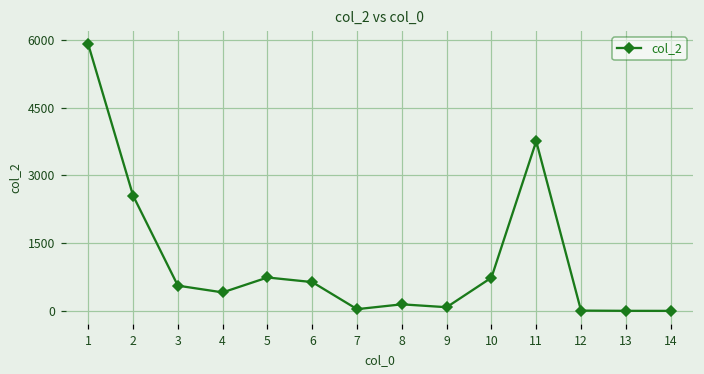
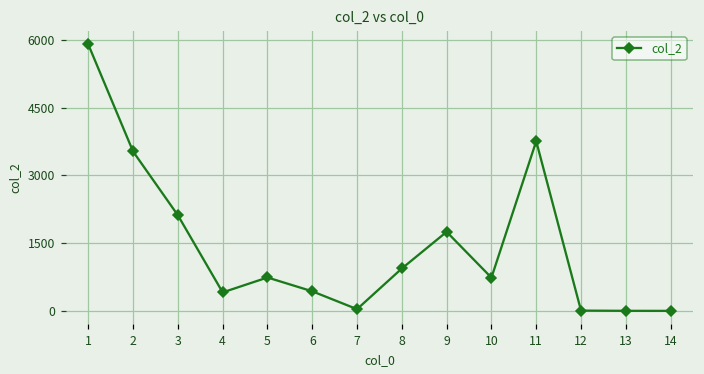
2: 2600 -> 3500
3: 600 -> 2100
6: 600 -> 400
8: 100 -> 900
9: 100 -> 1700
